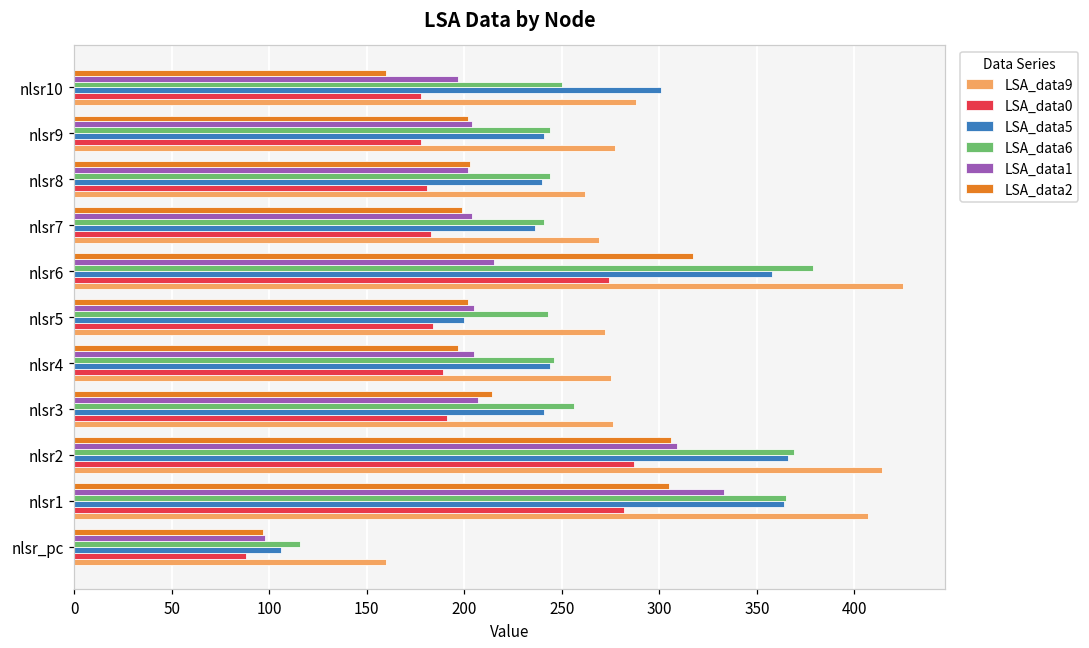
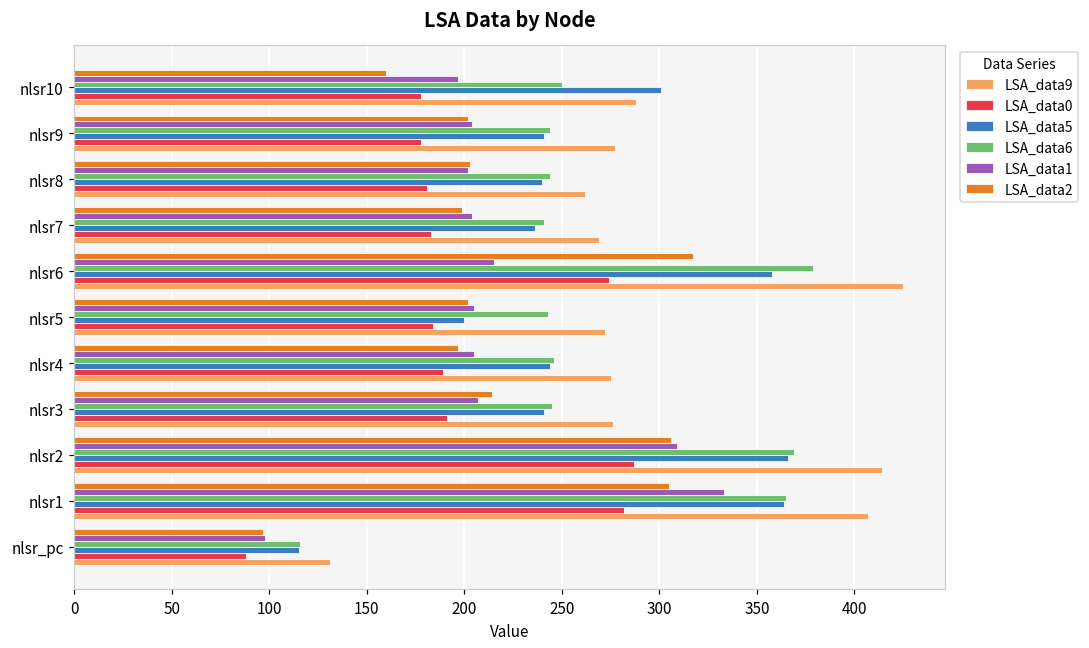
LSA_data6, nlsr3: 256 -> 245
LSA_data5, nlsr_pc: 106 -> 115
LSA_data9, nlsr_pc: 160 -> 131
